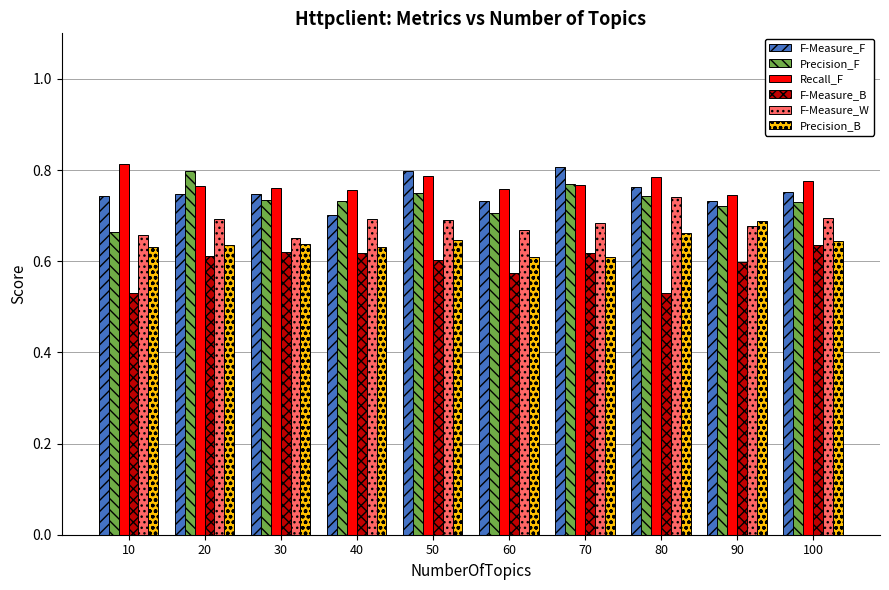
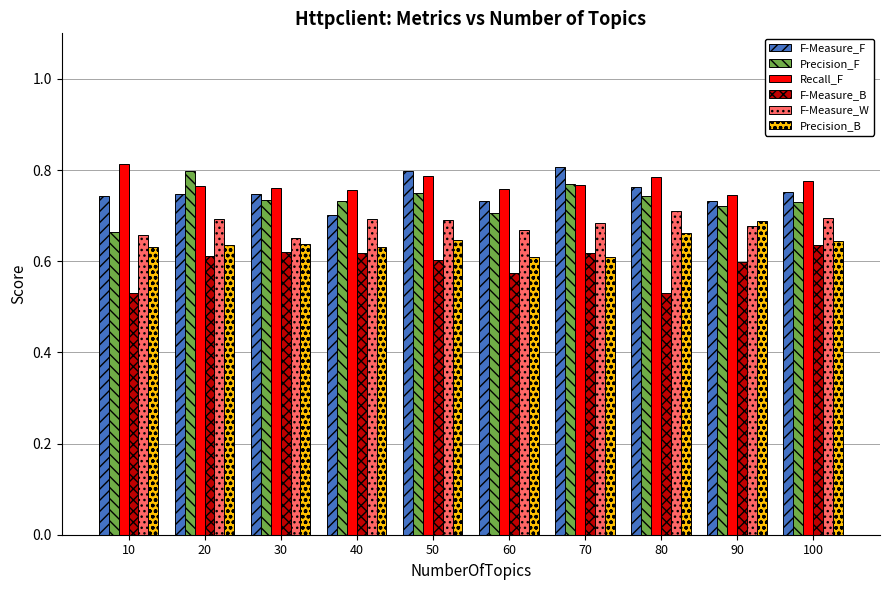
F-Measure_W, 80: 0.74 -> 0.71
